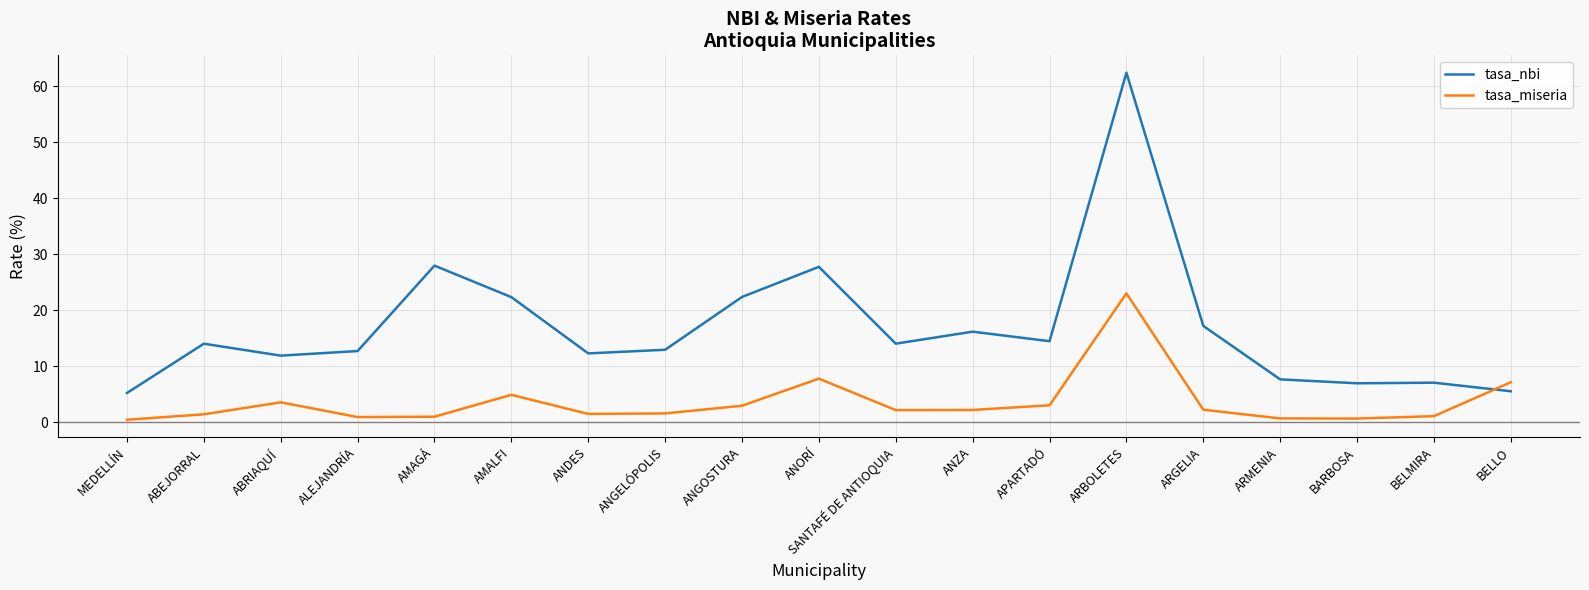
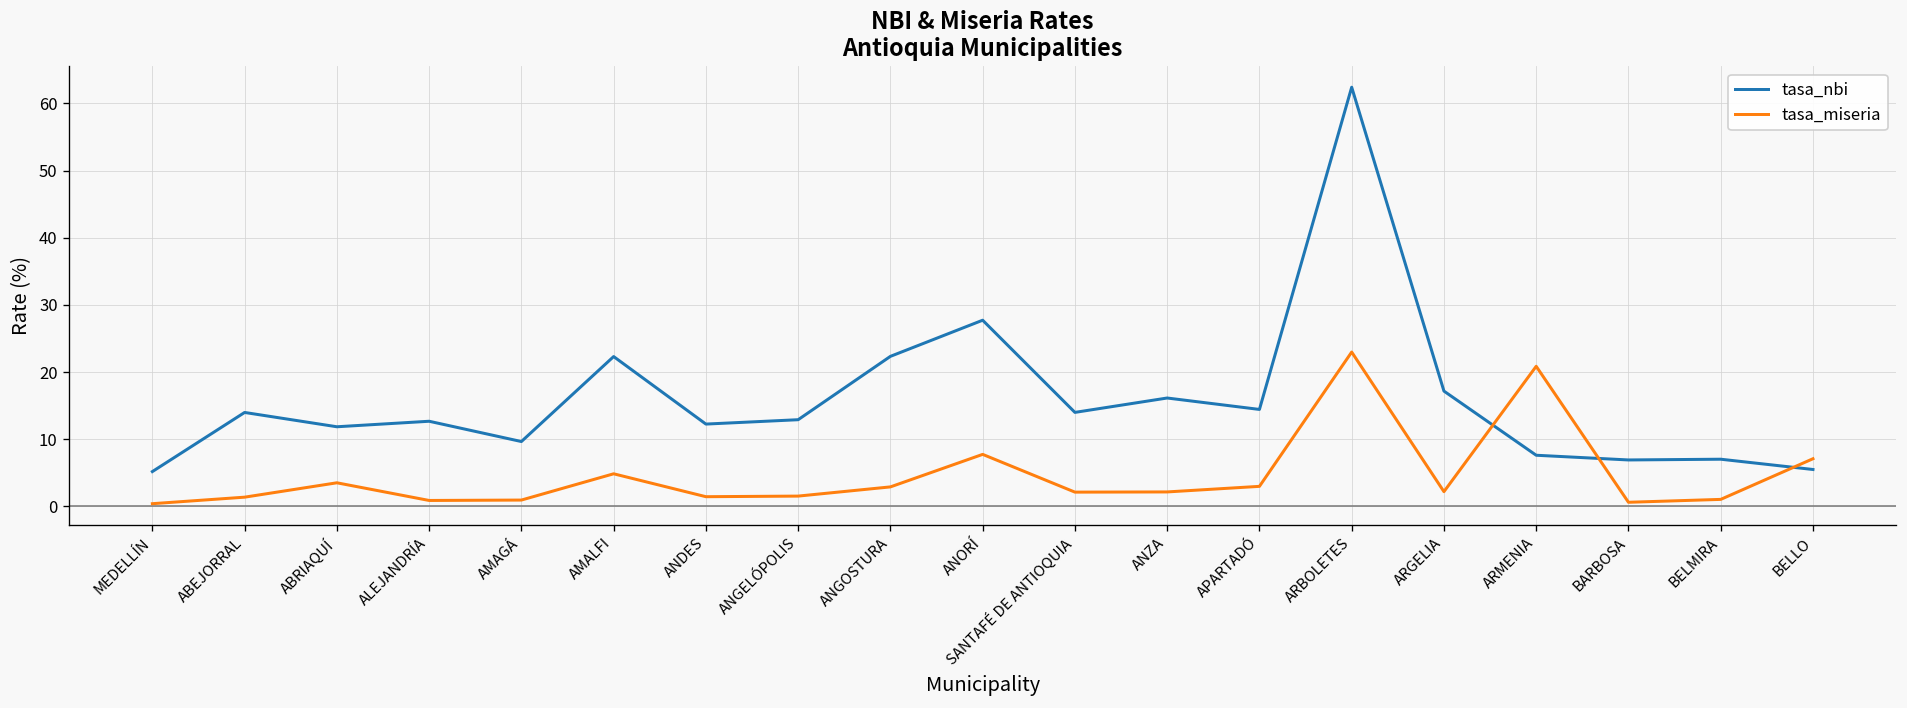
tasa_nbi, AMAGÁ: 28 -> 10
tasa_miseria, ARMENIA: 1 -> 21
